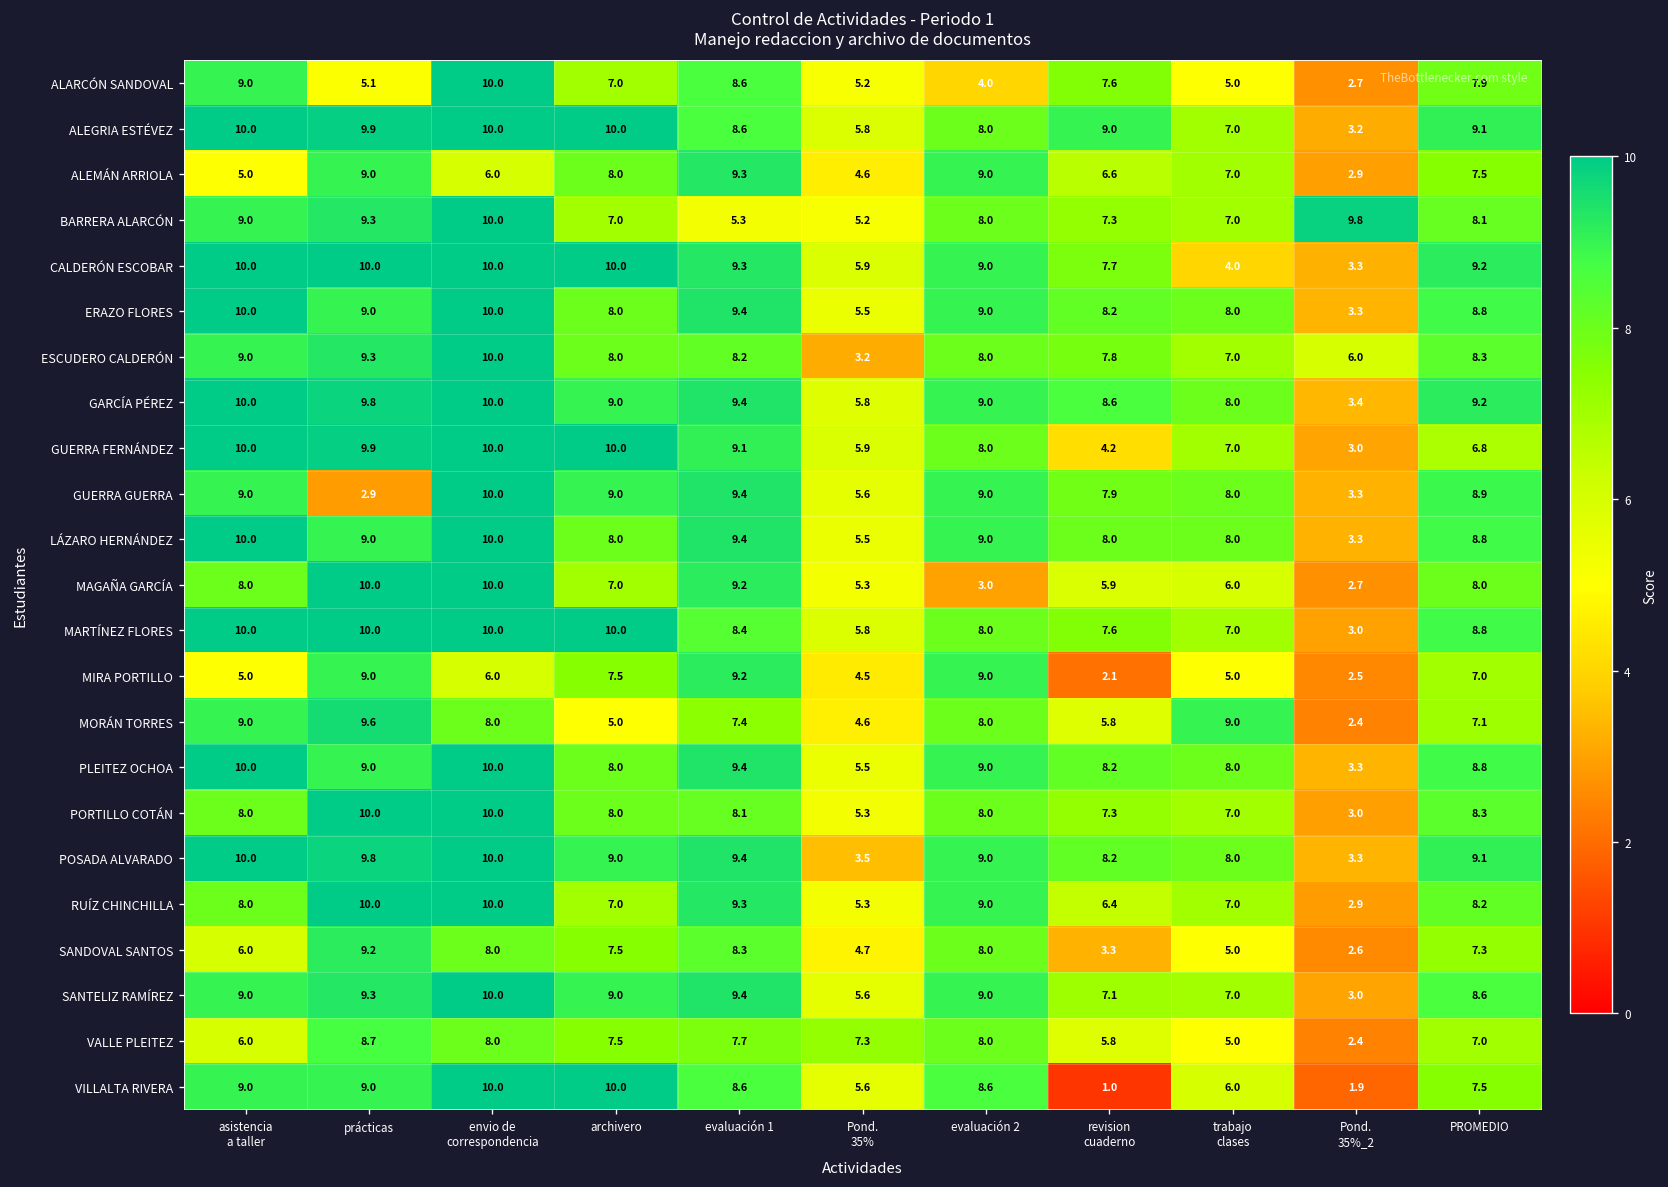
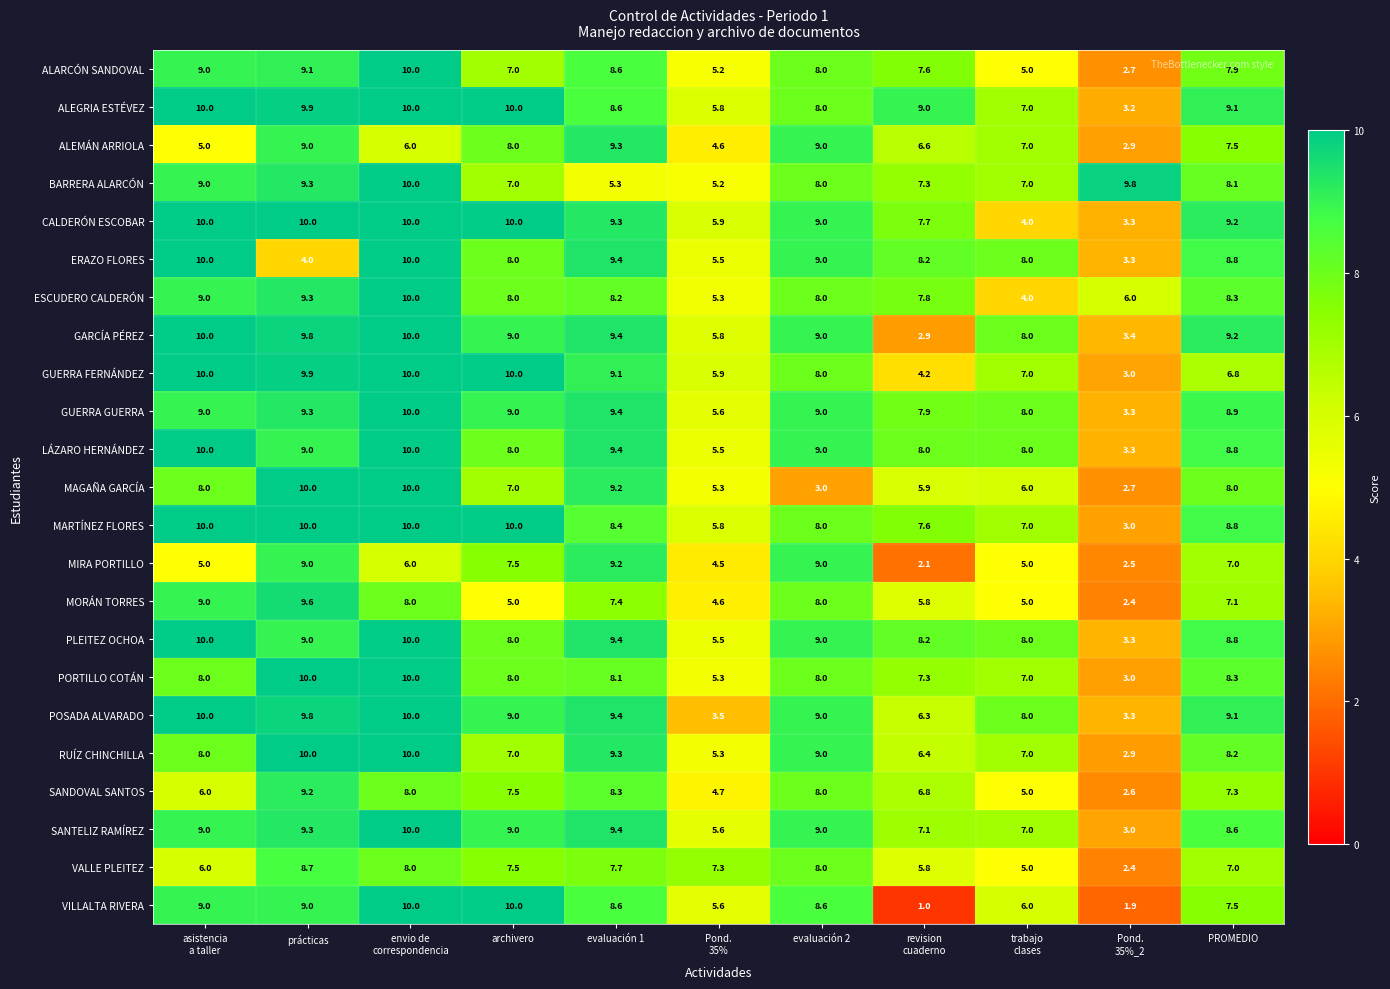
ALARCÓN SANDOVAL, prácticas: 5.1 -> 9.1
ALARCÓN SANDOVAL, evaluación 2: 4.0 -> 8.0
ERAZO FLORES, prácticas: 9.0 -> 4.0
ESCUDERO CALDERÓN, Pond. 35%: 3.2 -> 5.3
ESCUDERO CALDERÓN, trabajo clases: 7.0 -> 4.0
GARCÍA PÉREZ, revision cuaderno: 8.6 -> 2.9
GUERRA GUERRA, prácticas: 2.9 -> 9.3
MORÁN TORRES, trabajo clases: 9.0 -> 5.0
POSADA ALVARADO, revision cuaderno: 8.2 -> 6.3
SANDOVAL SANTOS, revision cuaderno: 3.3 -> 6.8
